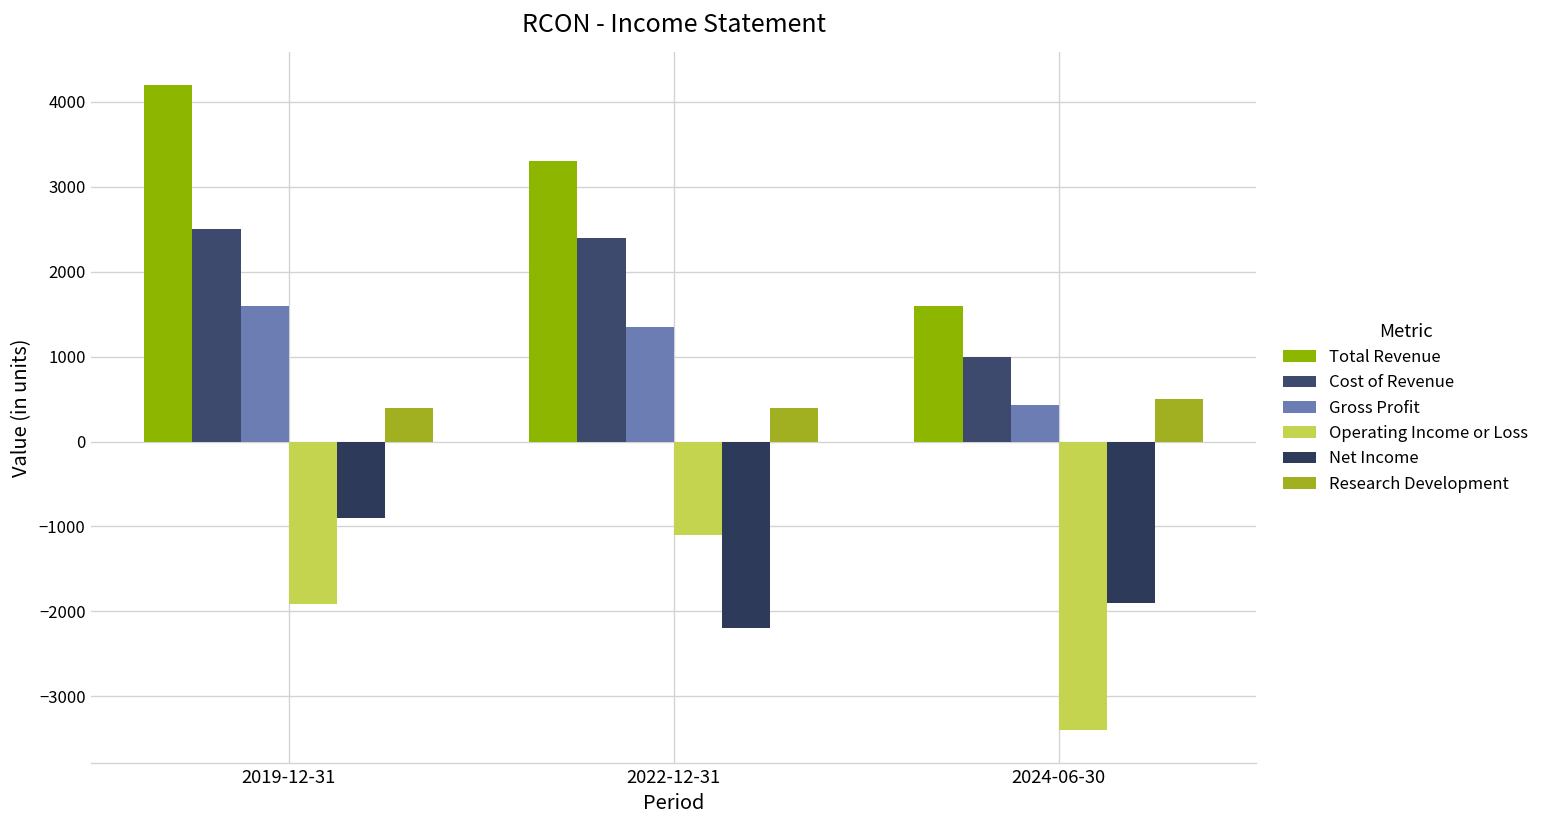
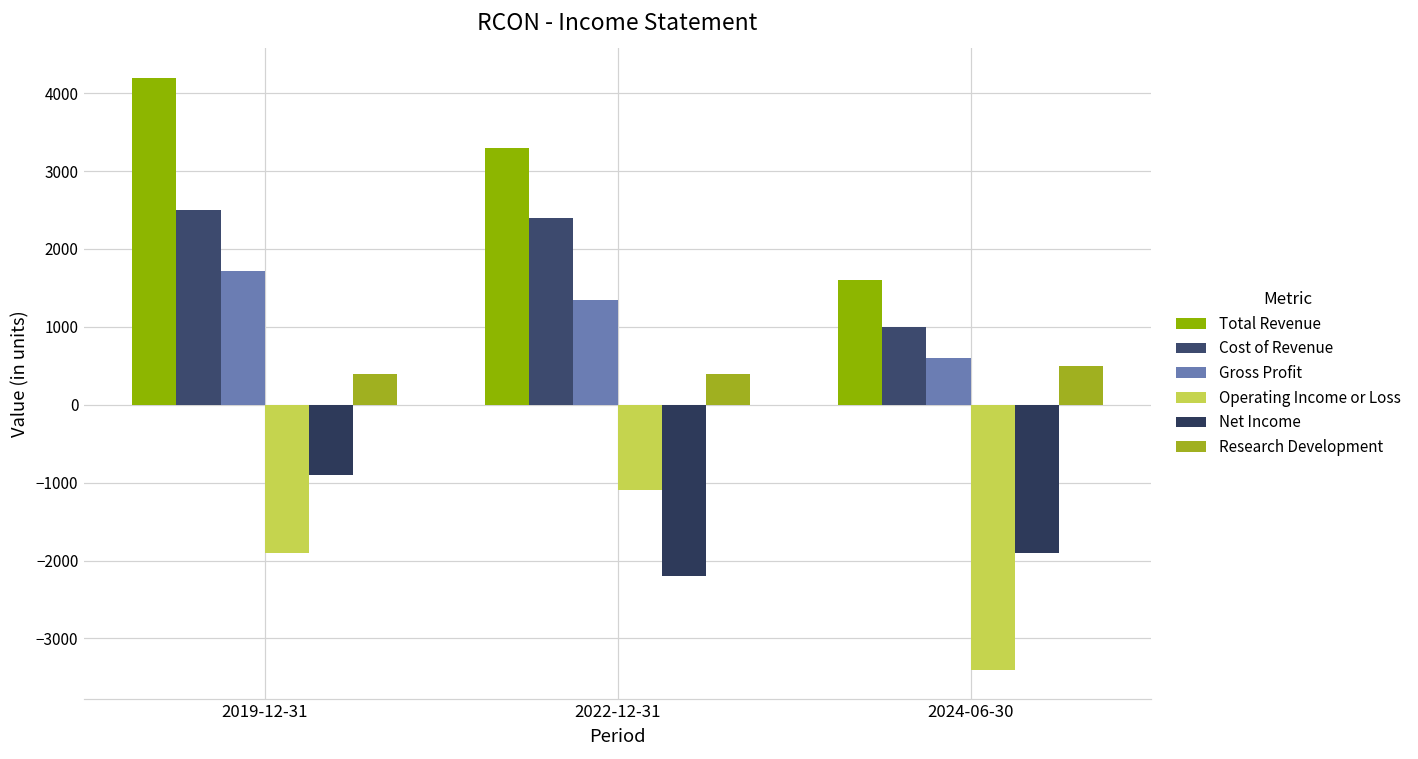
Gross Profit, 2019-12-31: 1600 -> 1700
Gross Profit, 2024-06-30: 400 -> 600
